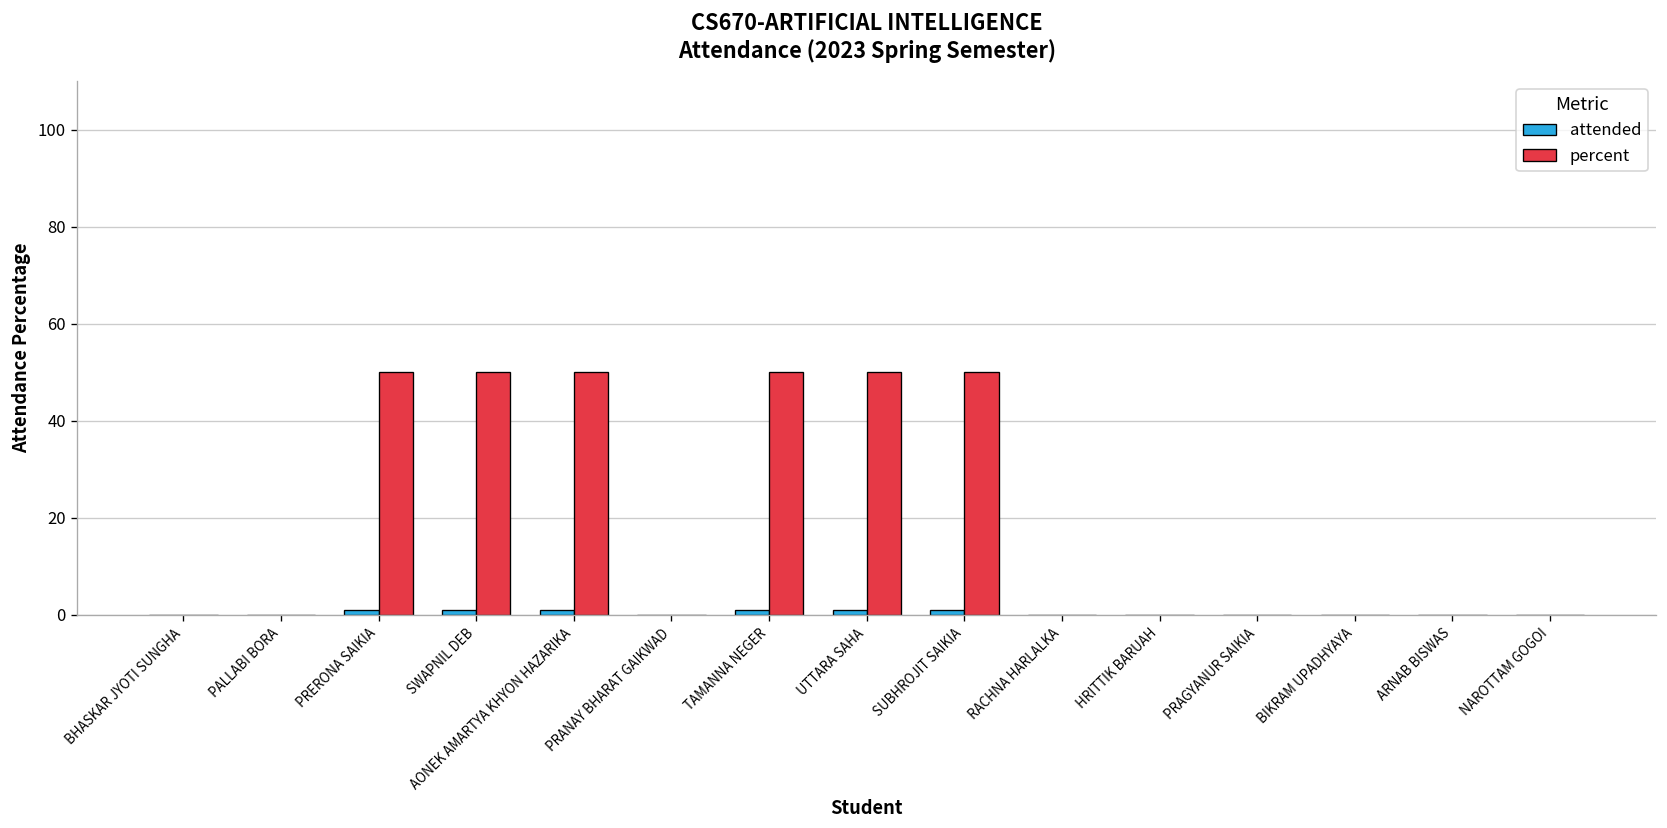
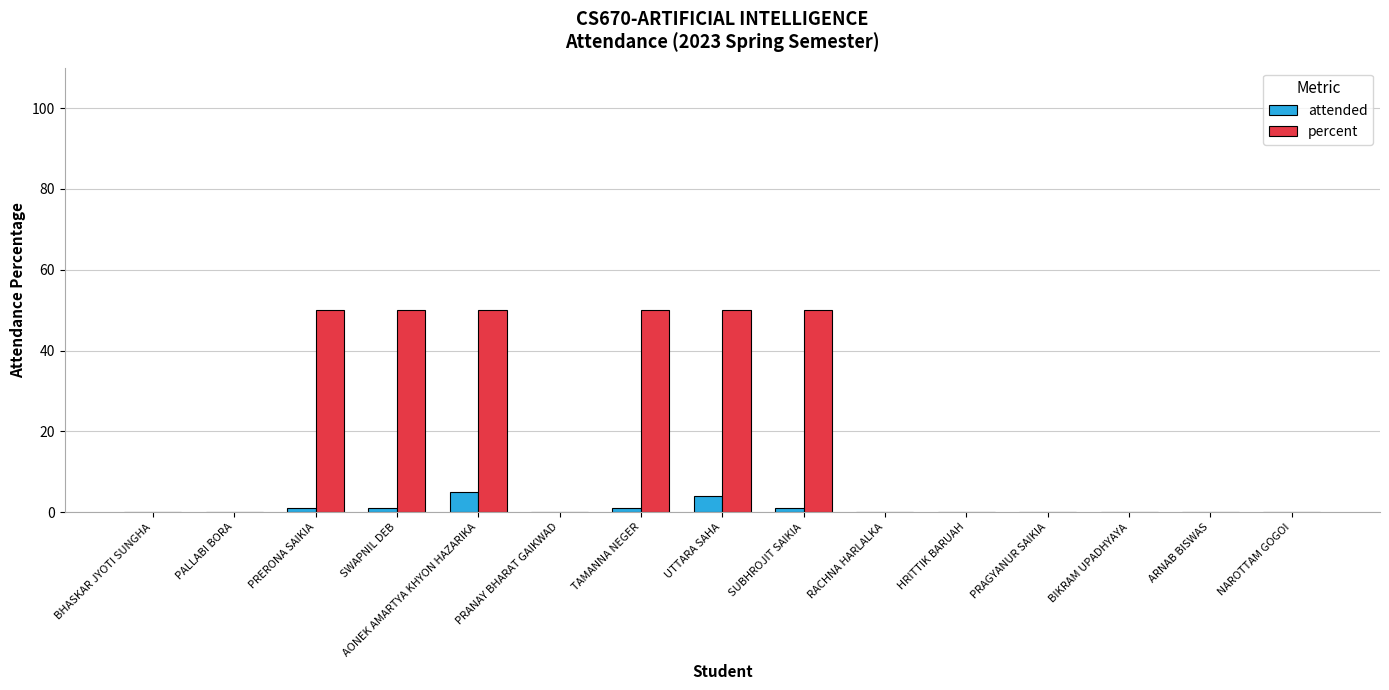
attended, AONEK AMARTYA KHYON HAZARIKA: 1 -> 5
attended, UTTARA SAHA: 1 -> 4
